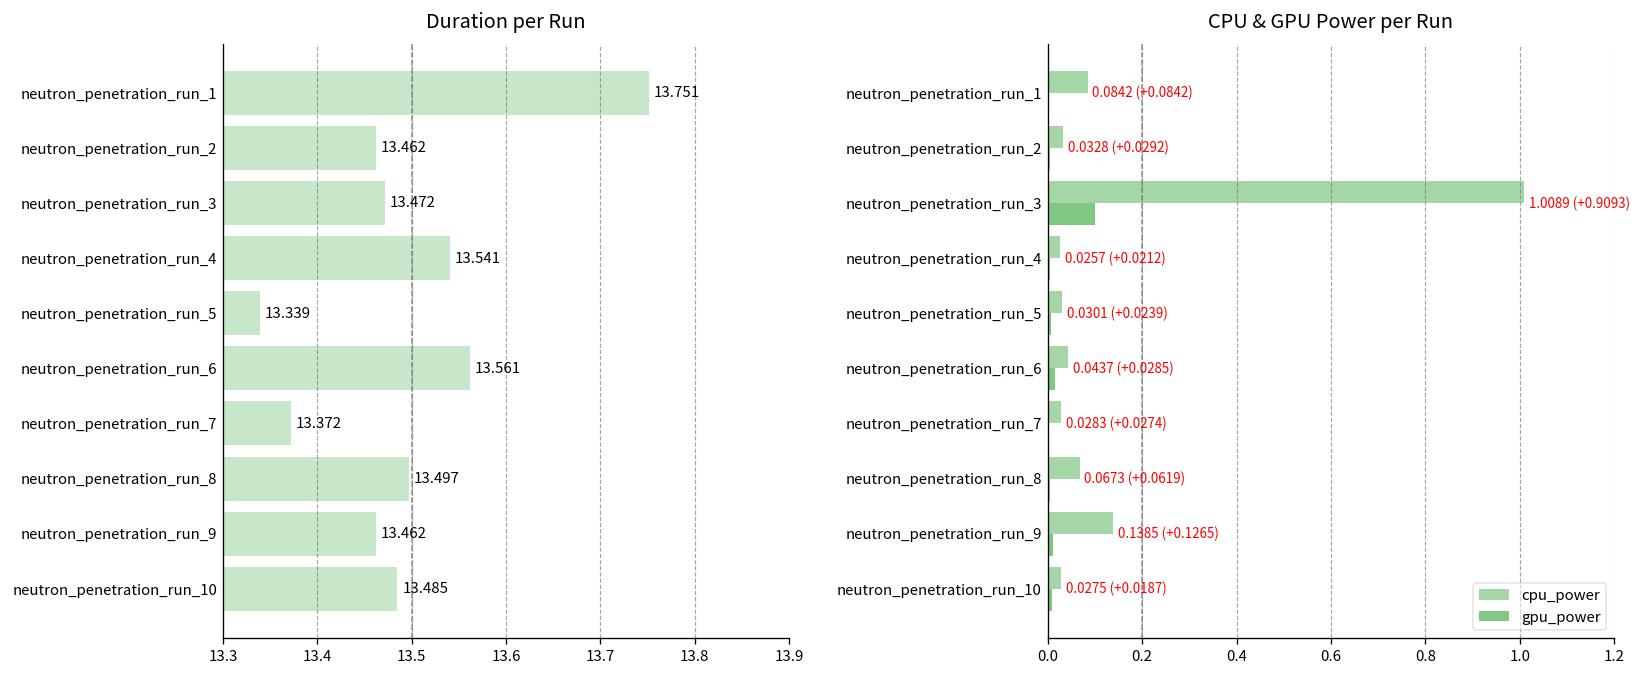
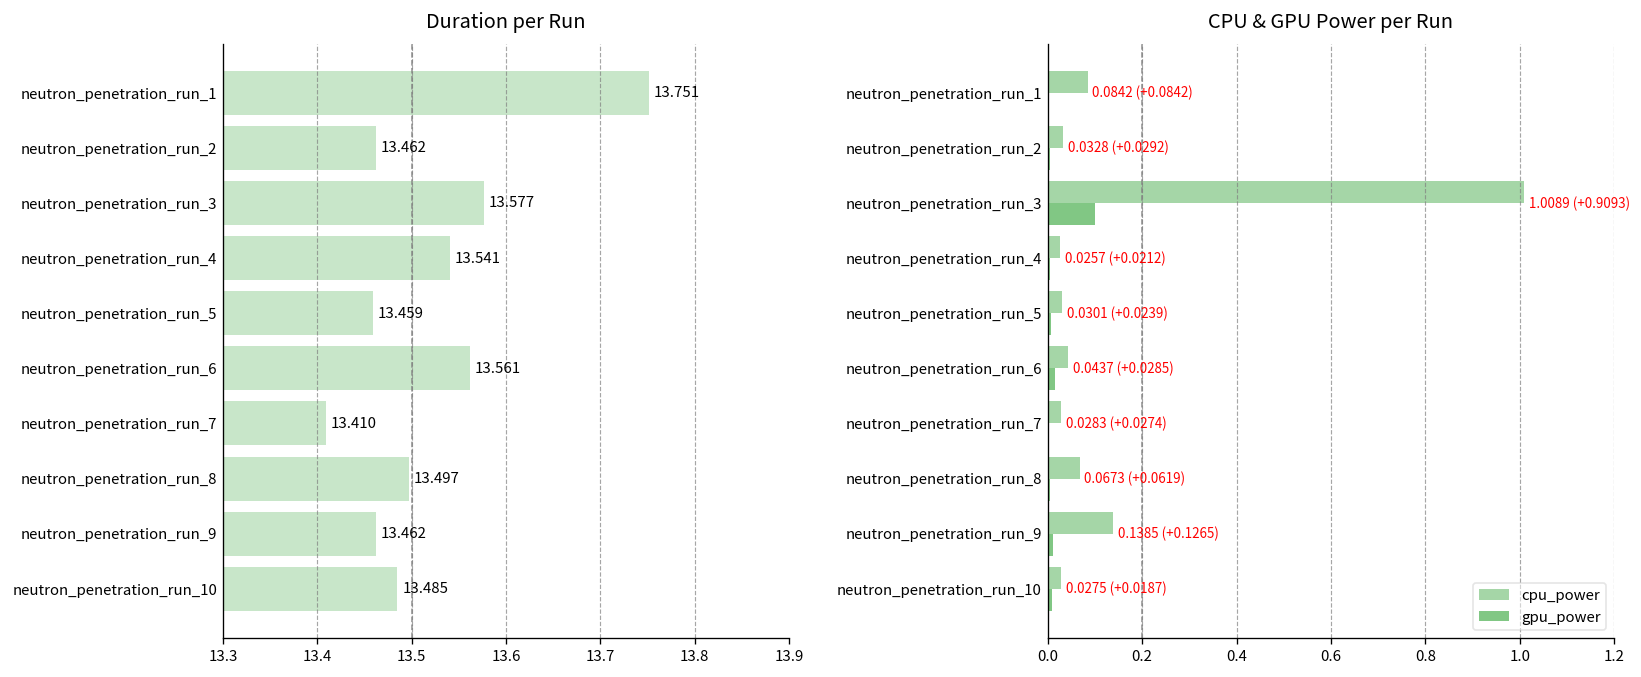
Duration per Run, neutron_penetration_run_3: 13.472 -> 13.577
Duration per Run, neutron_penetration_run_5: 13.339 -> 13.459
Duration per Run, neutron_penetration_run_7: 13.372 -> 13.410
